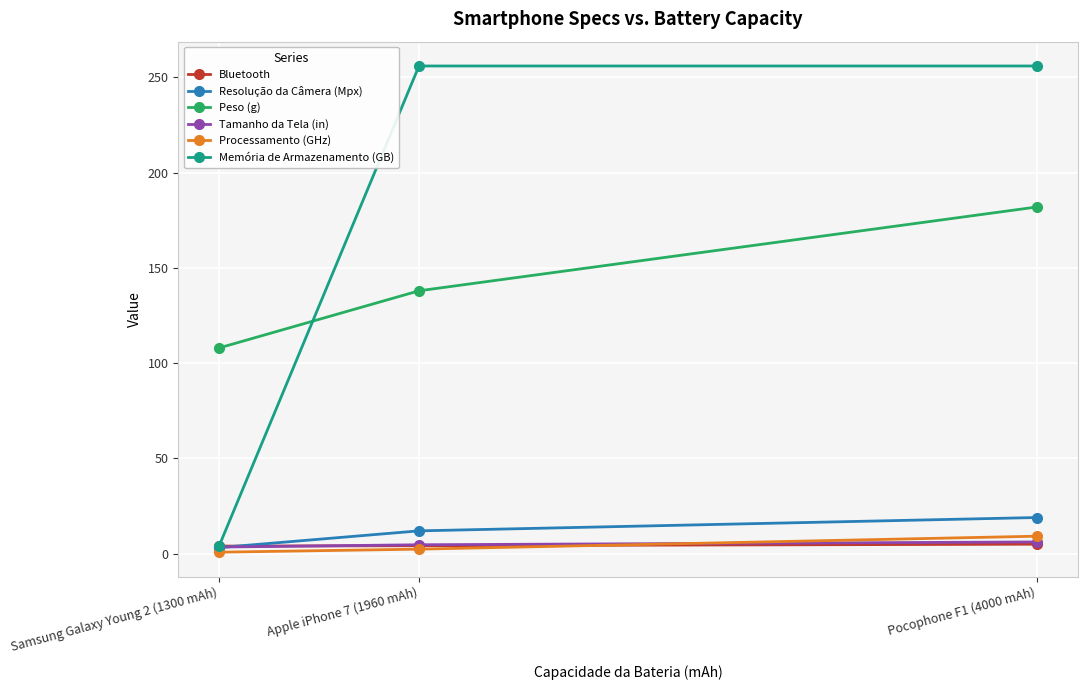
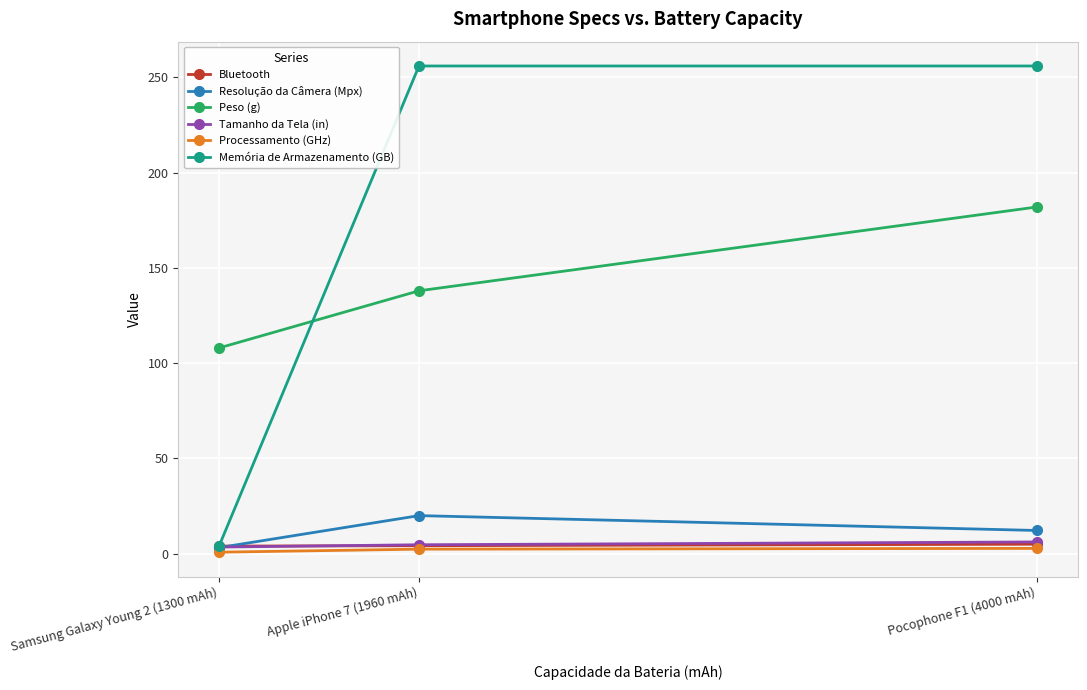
Resolução da Câmera (Mpx), Apple iPhone 7 (1960 mAh): 12 -> 20
Resolução da Câmera (Mpx), Pocophone F1 (4000 mAh): 19 -> 12
Processamento (GHz), Pocophone F1 (4000 mAh): 9 -> 3
